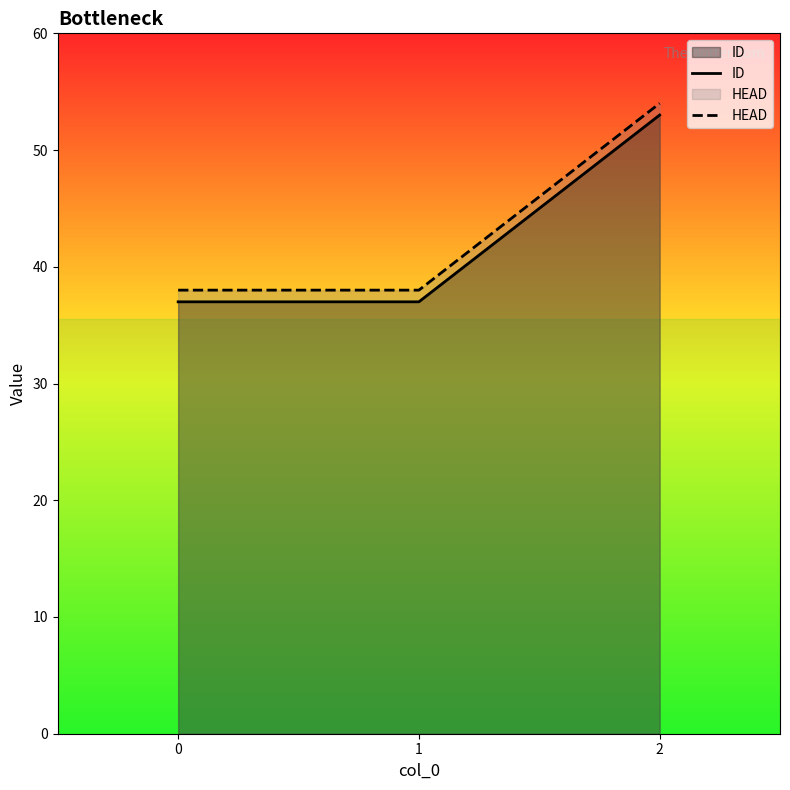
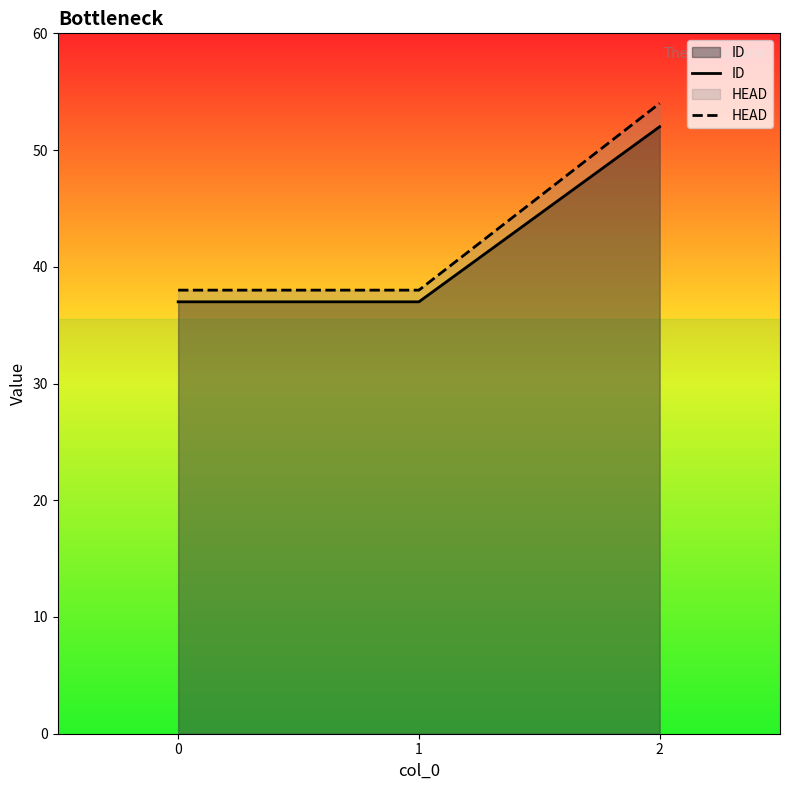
ID, 2: 53 -> 52
